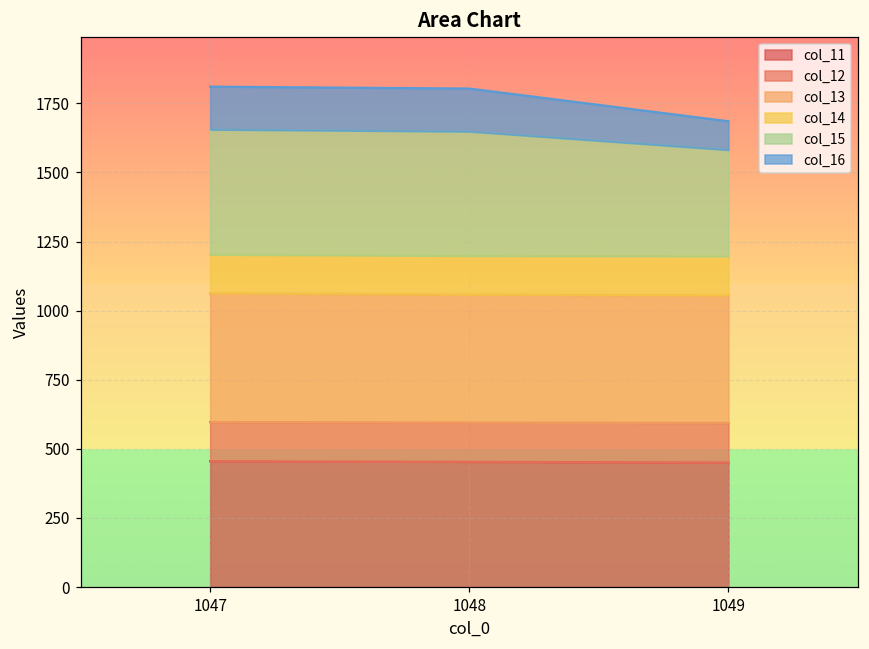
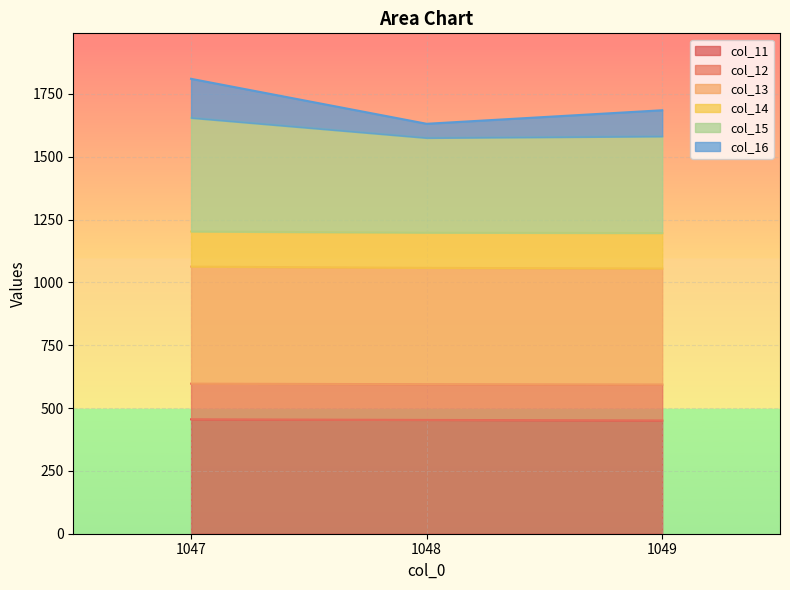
col_15, 1048: 450 -> 380
col_16, 1048: 160 -> 60
